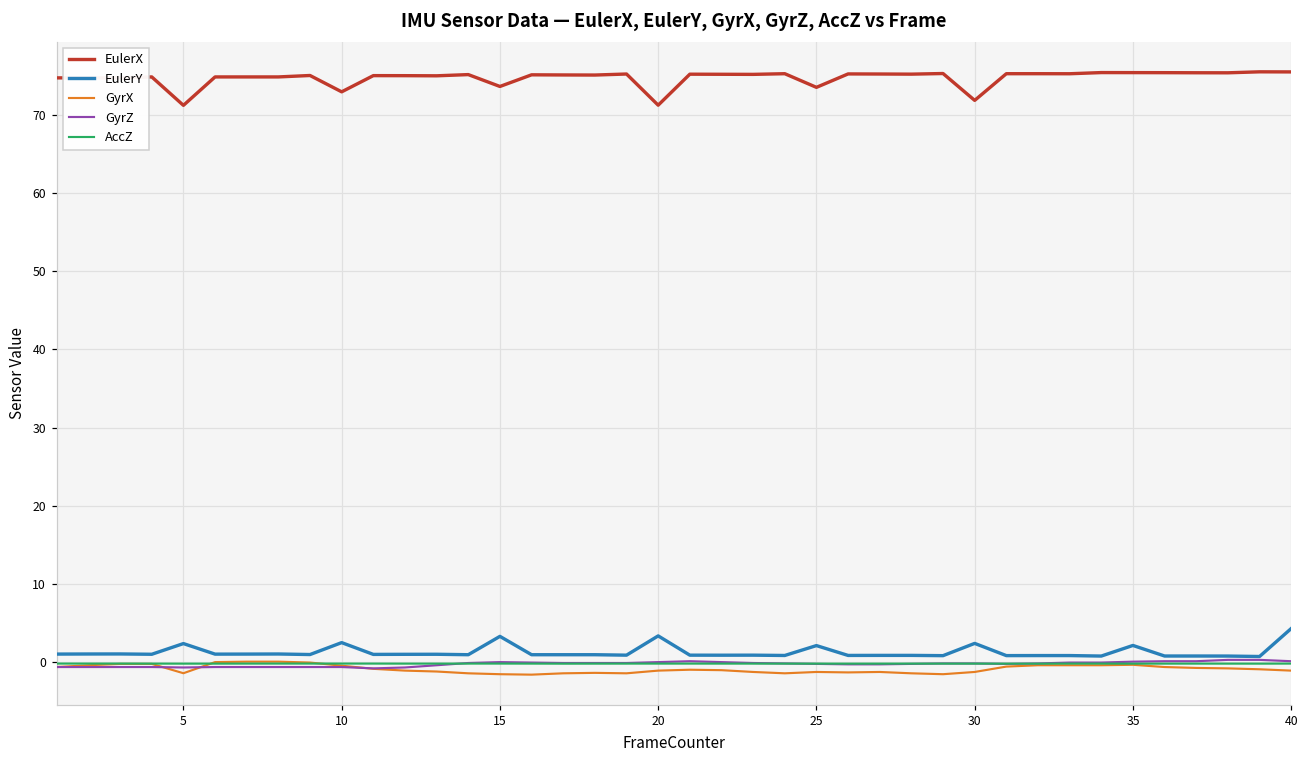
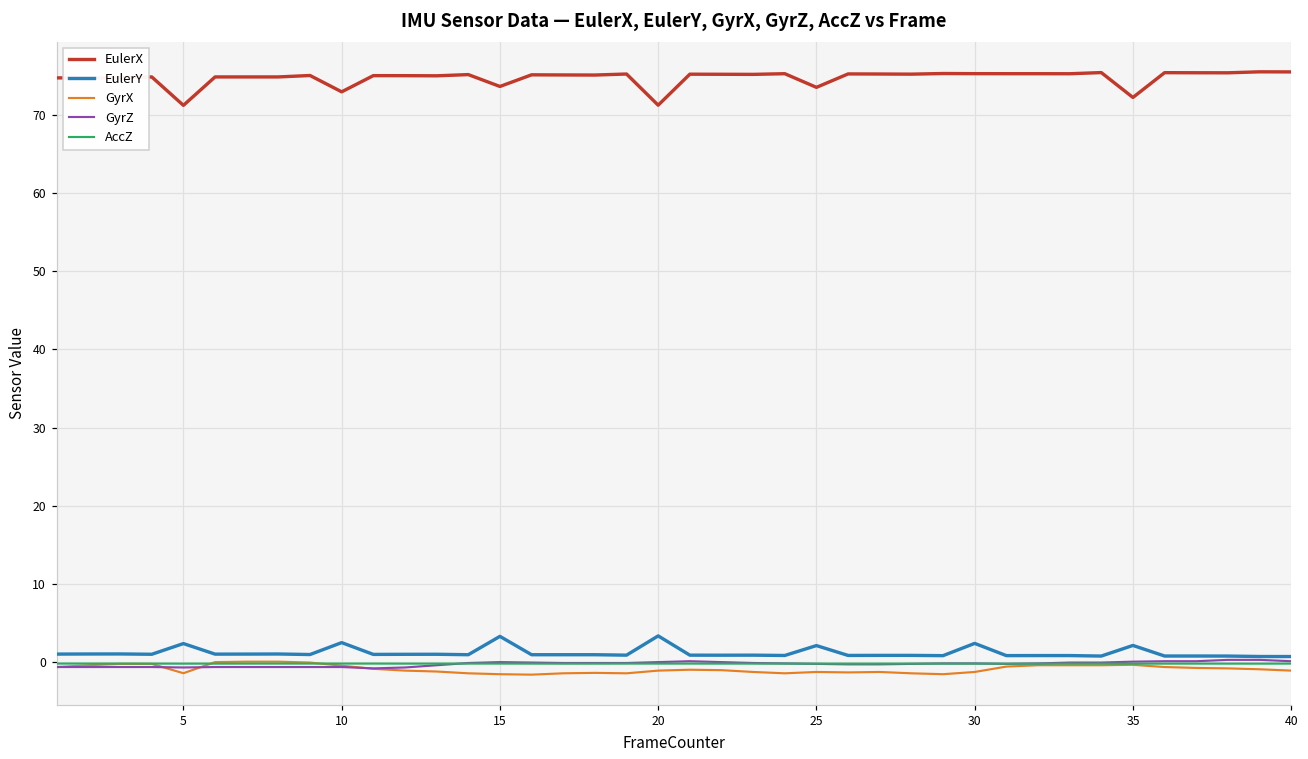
EulerX, 30: 72 -> 75
EulerX, 35: 75 -> 72
EulerY, 40: 4 -> 1
